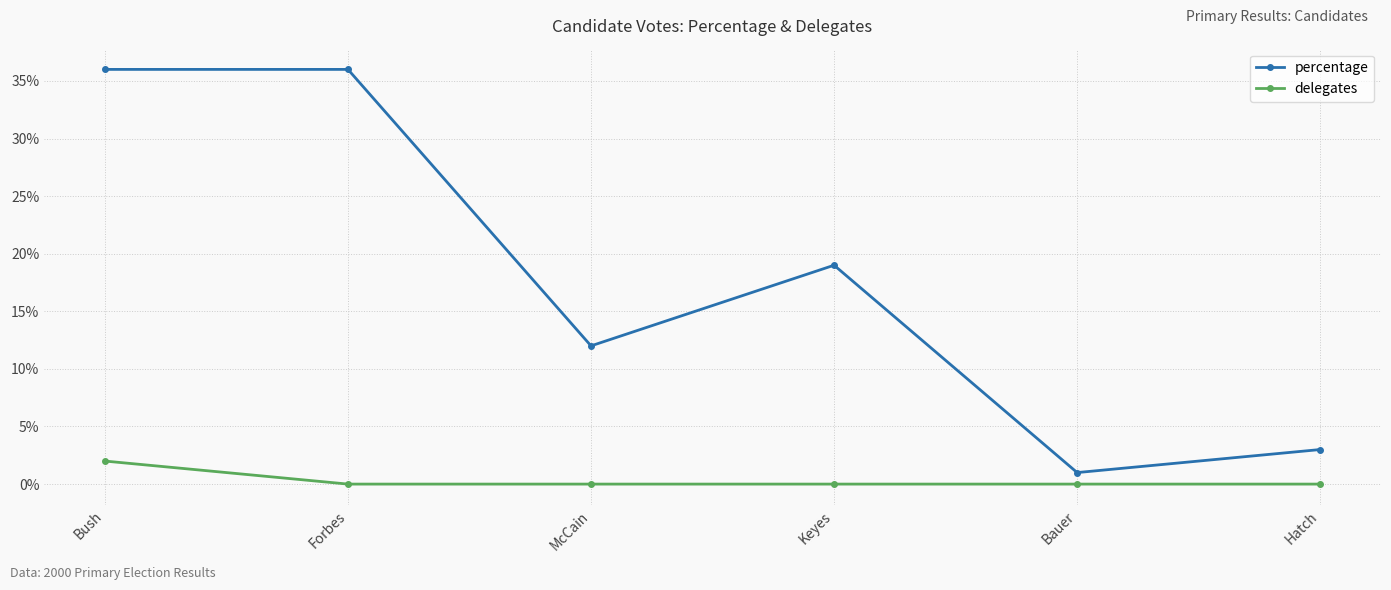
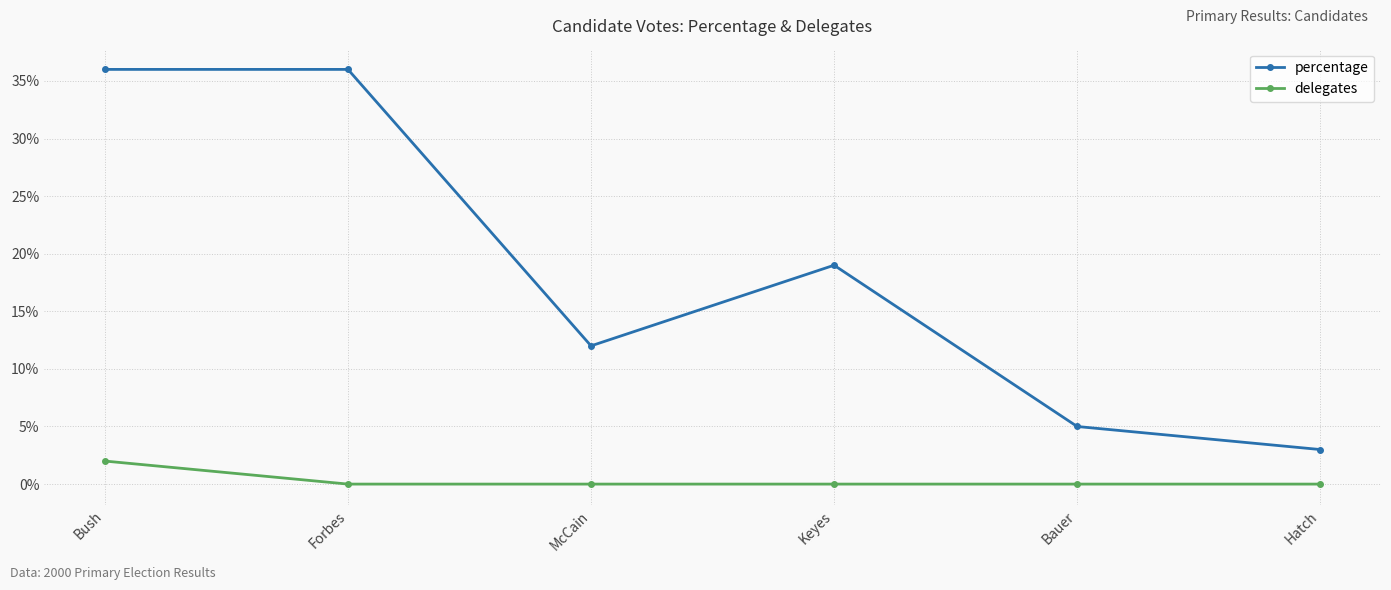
percentage, Bauer: 1% -> 5%
